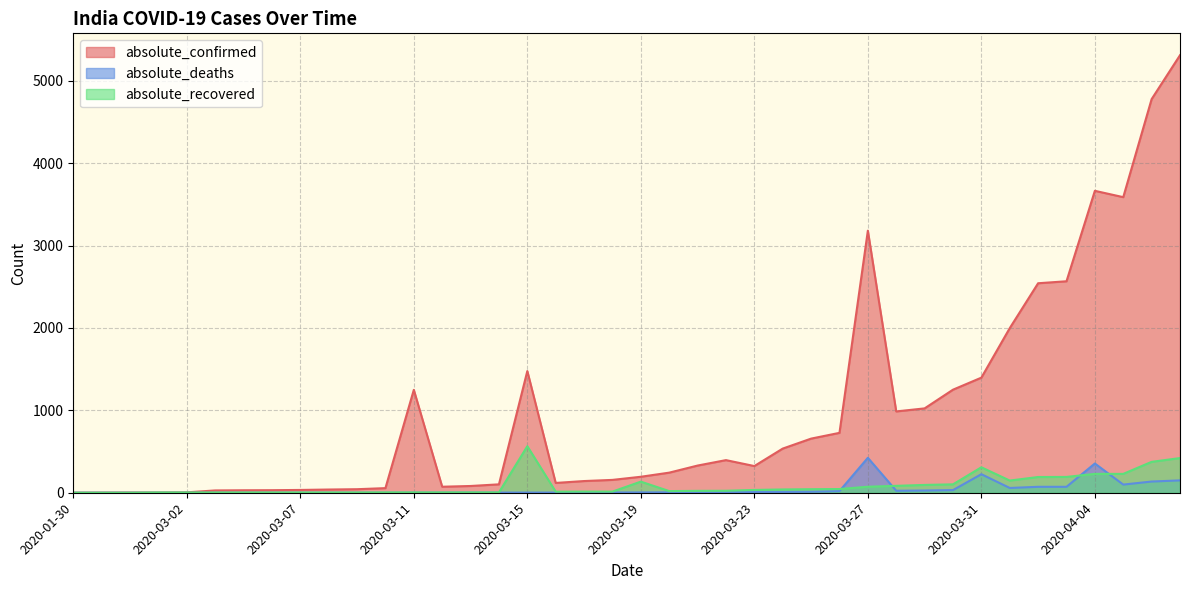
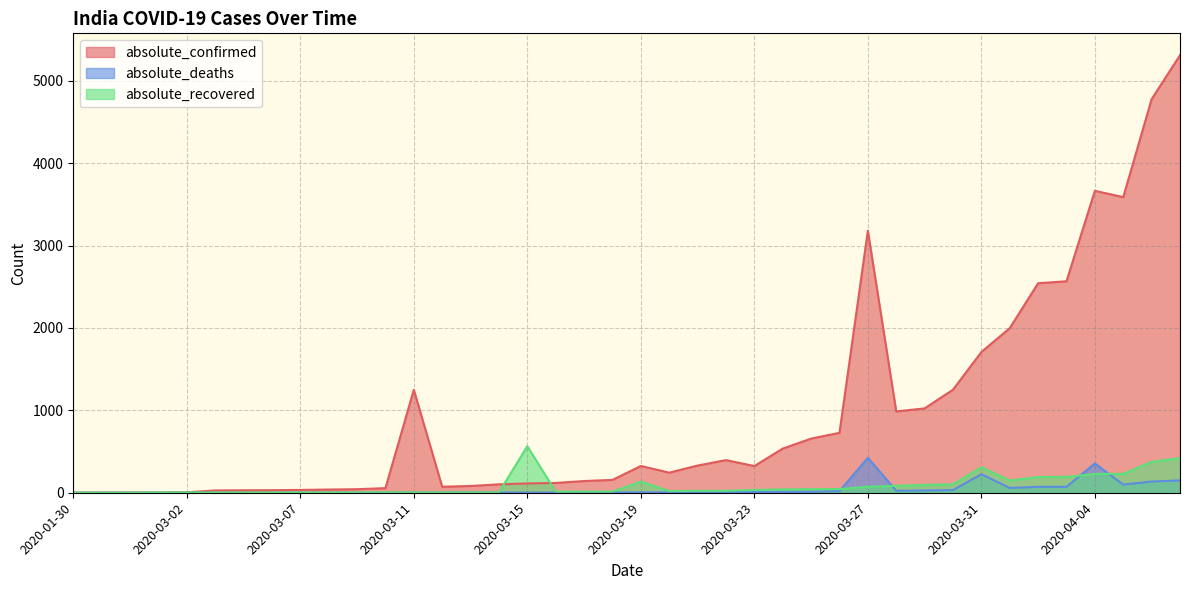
absolute_confirmed, 2020-03-15: 1500 -> 100
absolute_confirmed, 2020-03-19: 200 -> 300
absolute_confirmed, 2020-03-31: 1400 -> 1700
